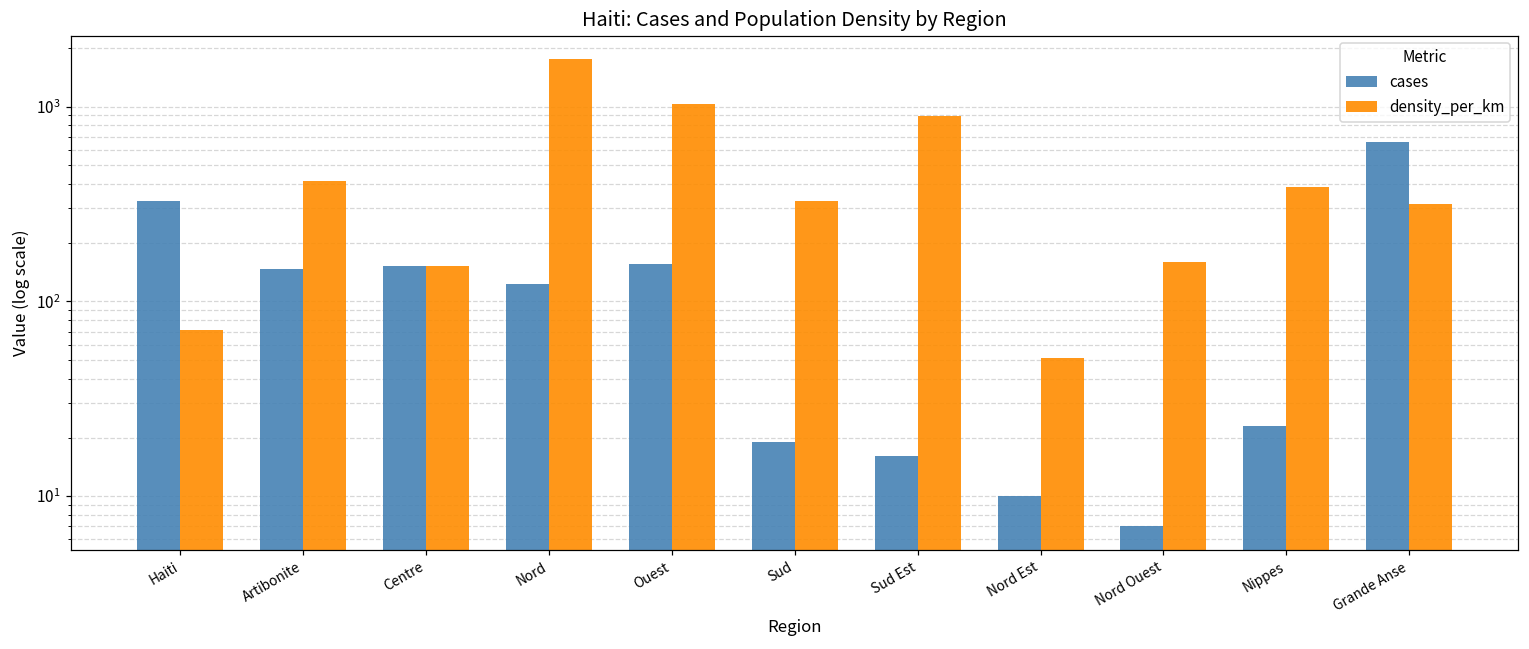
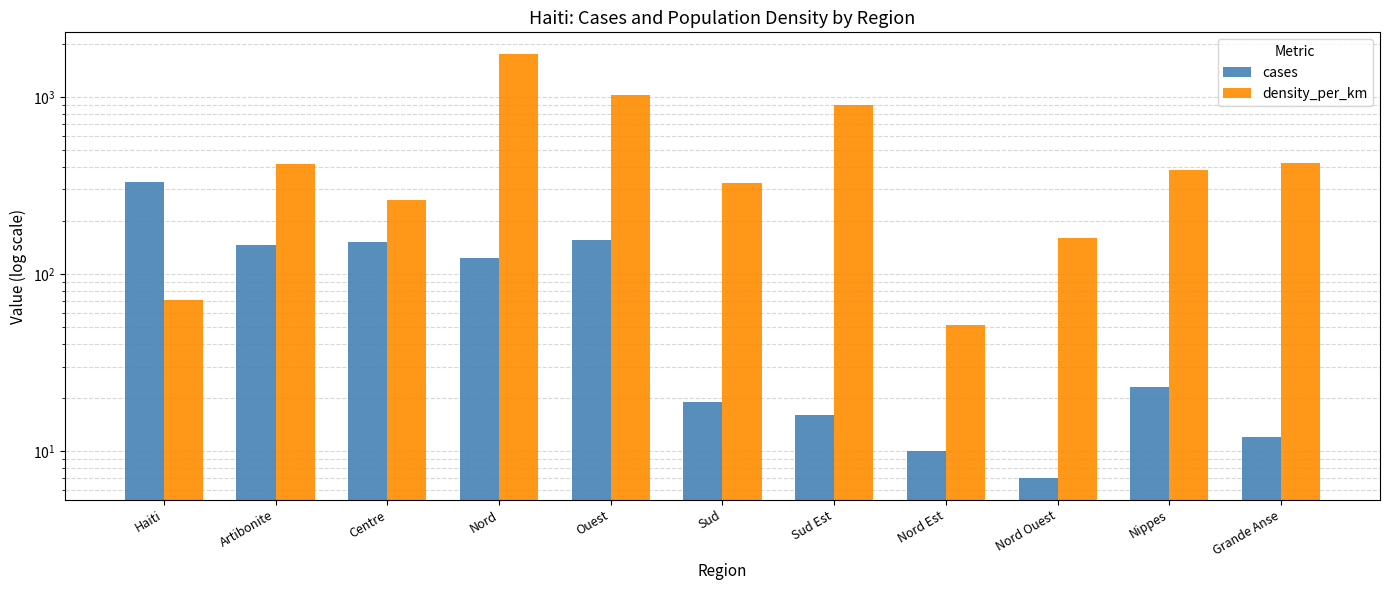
density_per_km, Centre: 150 -> 260
cases, Grande Anse: 660 -> 12
density_per_km, Grande Anse: 320 -> 420
